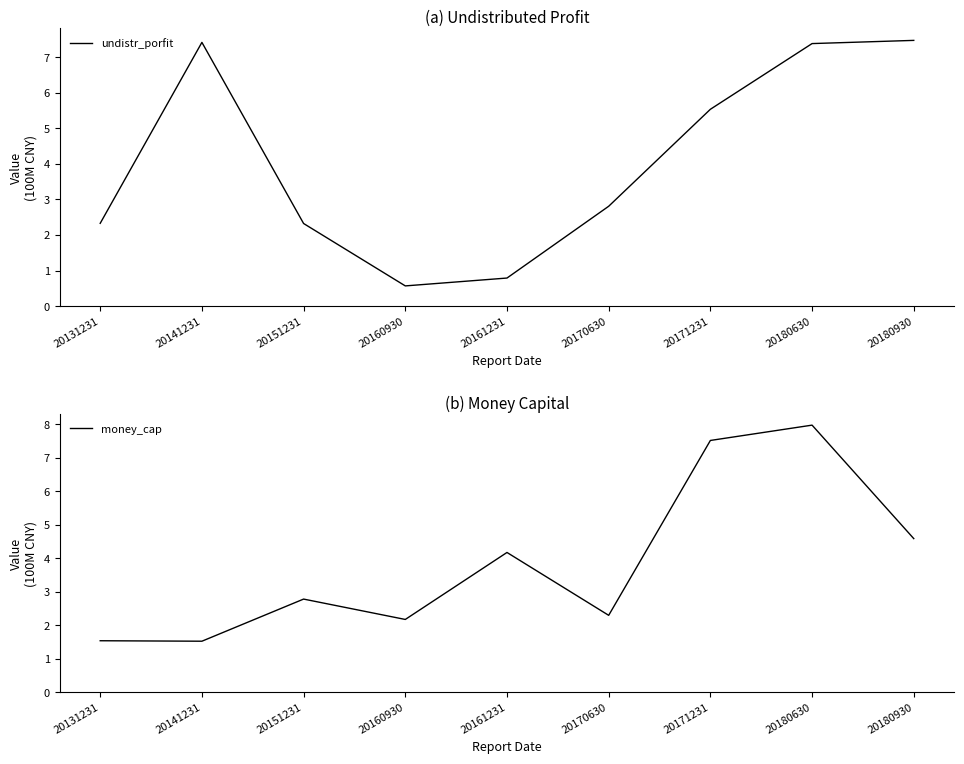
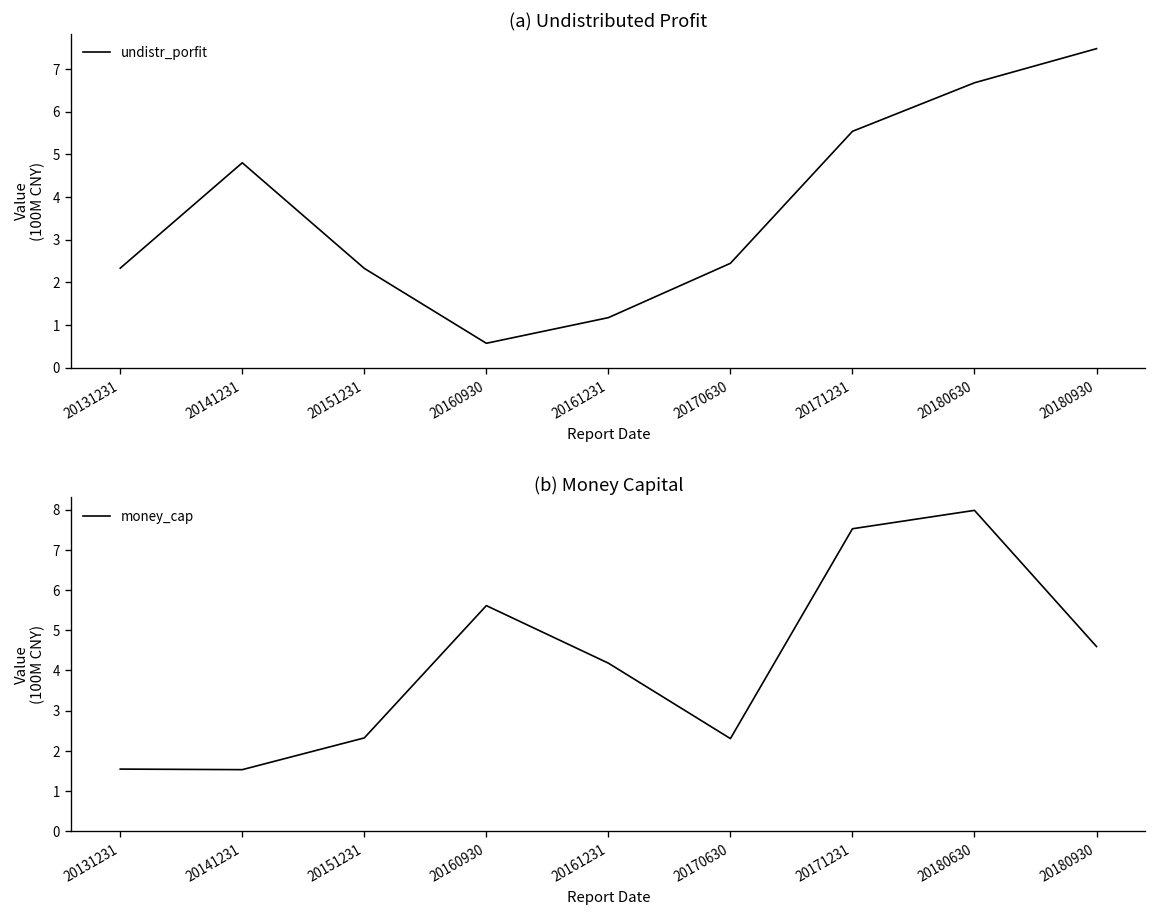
(a) Undistributed Profit, 20141231: 7.4 -> 4.8
(a) Undistributed Profit, 20161231: 0.8 -> 1.2
(a) Undistributed Profit, 20170630: 2.8 -> 2.4
(a) Undistributed Profit, 20180630: 7.4 -> 6.7
(b) Money Capital, 20151231: 2.8 -> 2.3
(b) Money Capital, 20160930: 2.2 -> 5.6
